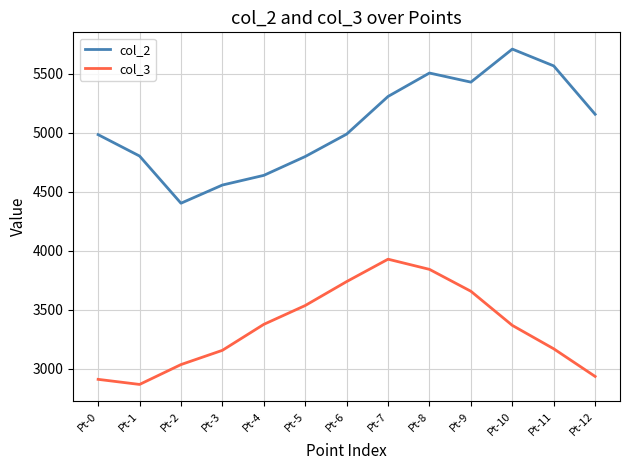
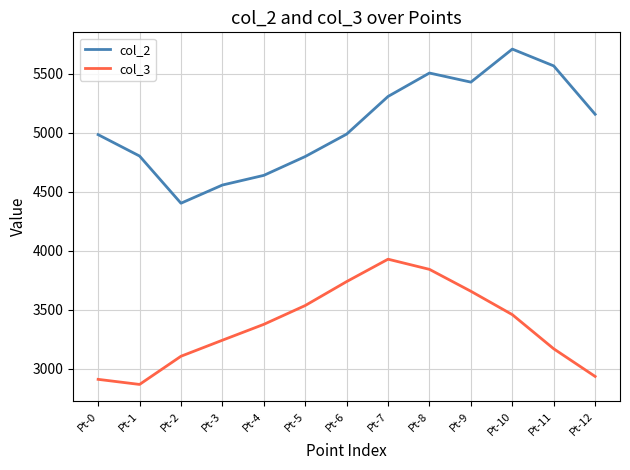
col_3, Pt-2: 3040 -> 3110
col_3, Pt-3: 3160 -> 3240
col_3, Pt-10: 3370 -> 3460
